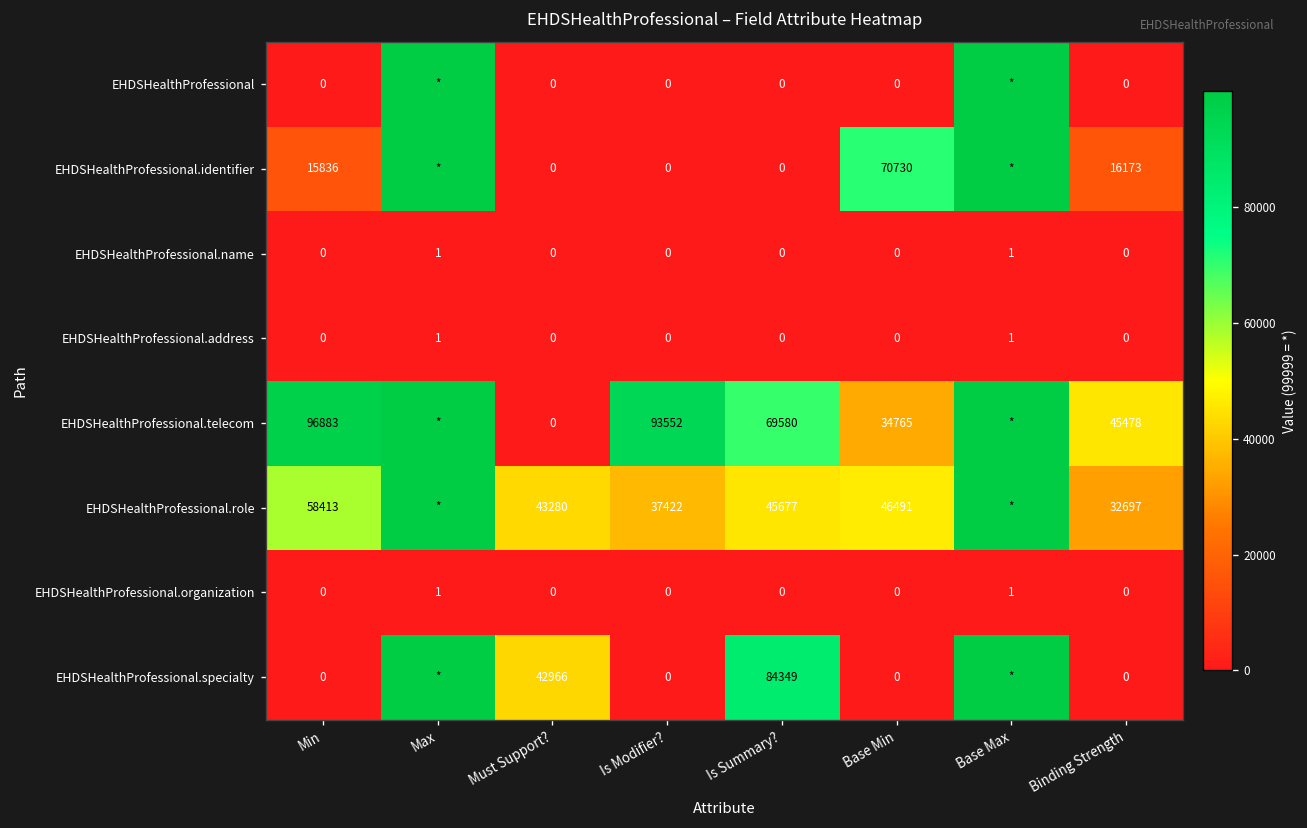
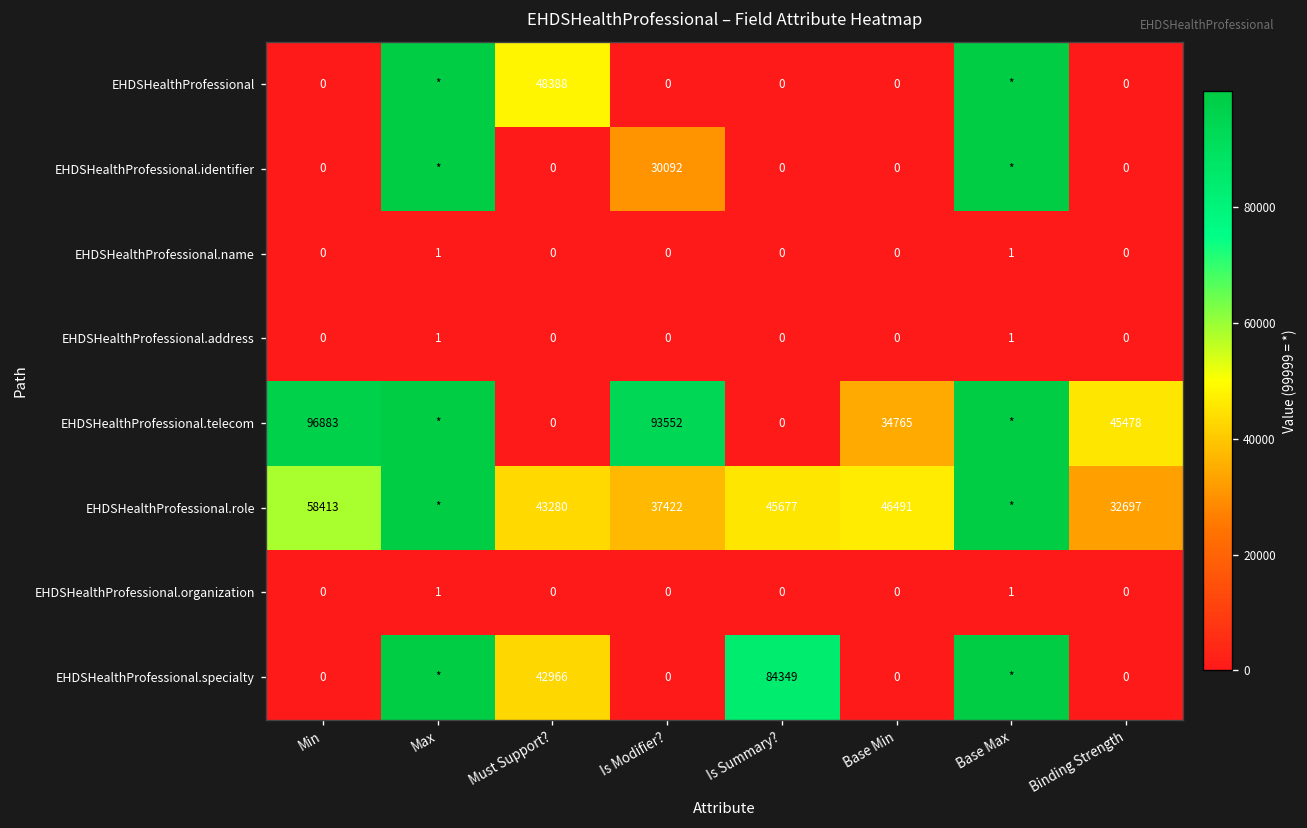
EHDSHealthProfessional, Must Support?: 0 -> 48388
EHDSHealthProfessional.identifier, Min: 15836 -> 0
EHDSHealthProfessional.identifier, Is Modifier?: 0 -> 30092
EHDSHealthProfessional.identifier, Base Min: 70730 -> 0
EHDSHealthProfessional.identifier, Binding Strength: 16173 -> 0
EHDSHealthProfessional.telecom, Is Summary?: 69580 -> 0
